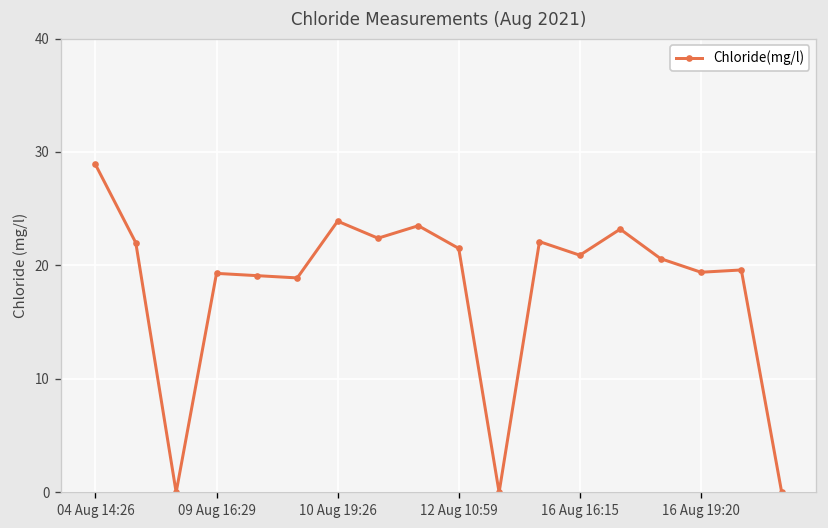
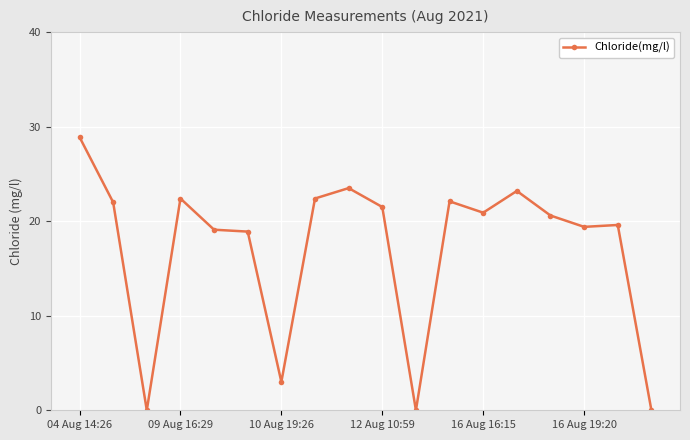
09 Aug 16:29: 19 -> 22
10 Aug 19:26: 24 -> 3
